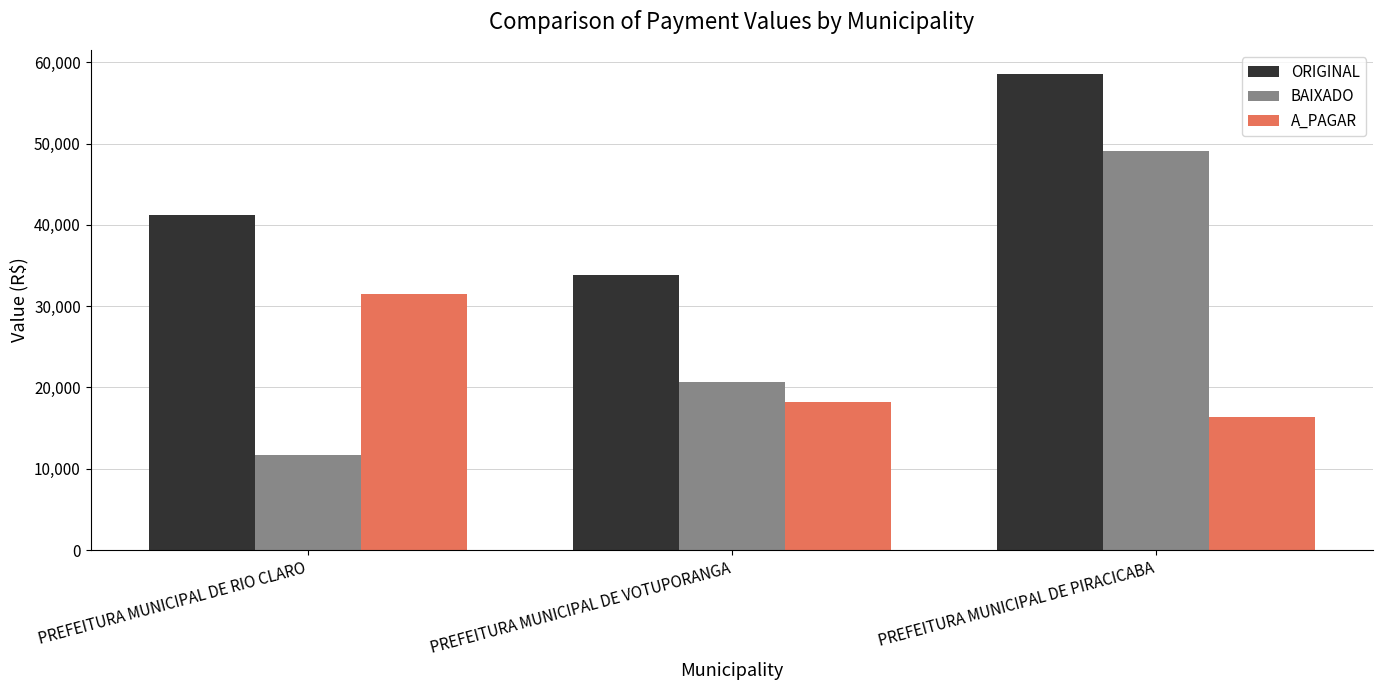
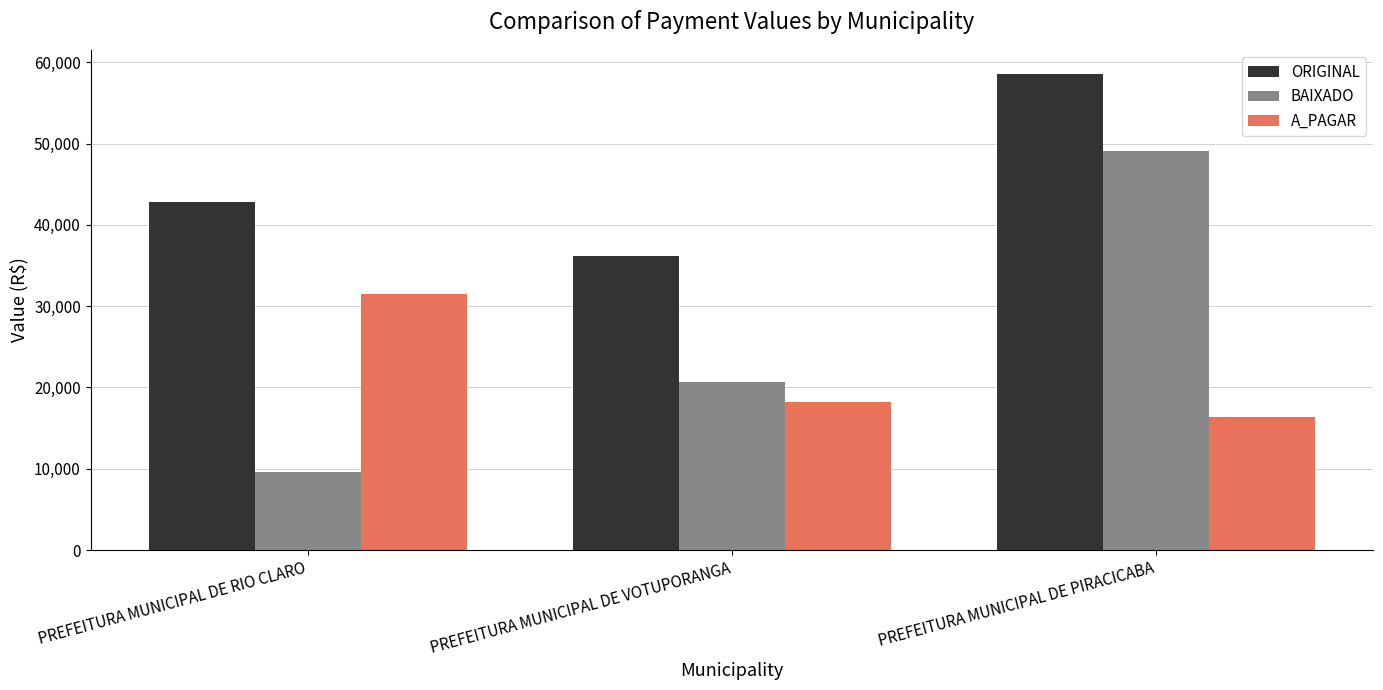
ORIGINAL, PREFEITURA MUNICIPAL DE RIO CLARO: 41,000 -> 43,000
BAIXADO, PREFEITURA MUNICIPAL DE RIO CLARO: 12,000 -> 10,000
ORIGINAL, PREFEITURA MUNICIPAL DE VOTUPORANGA: 34,000 -> 36,000
